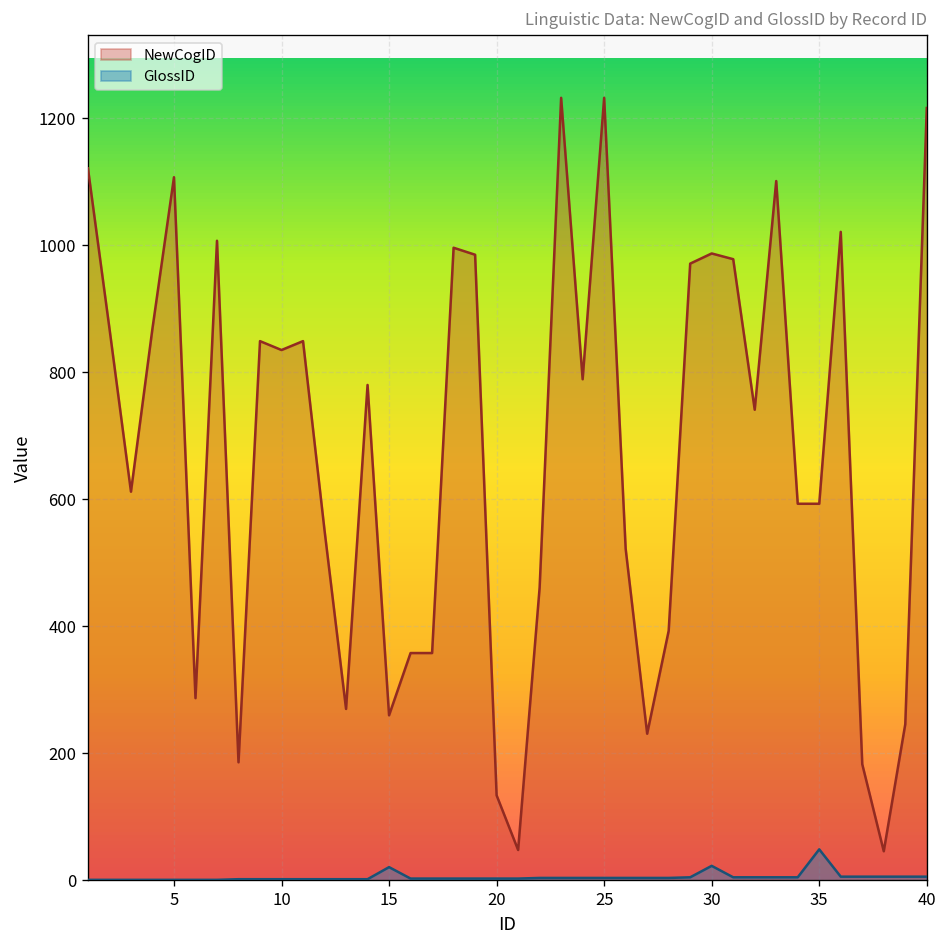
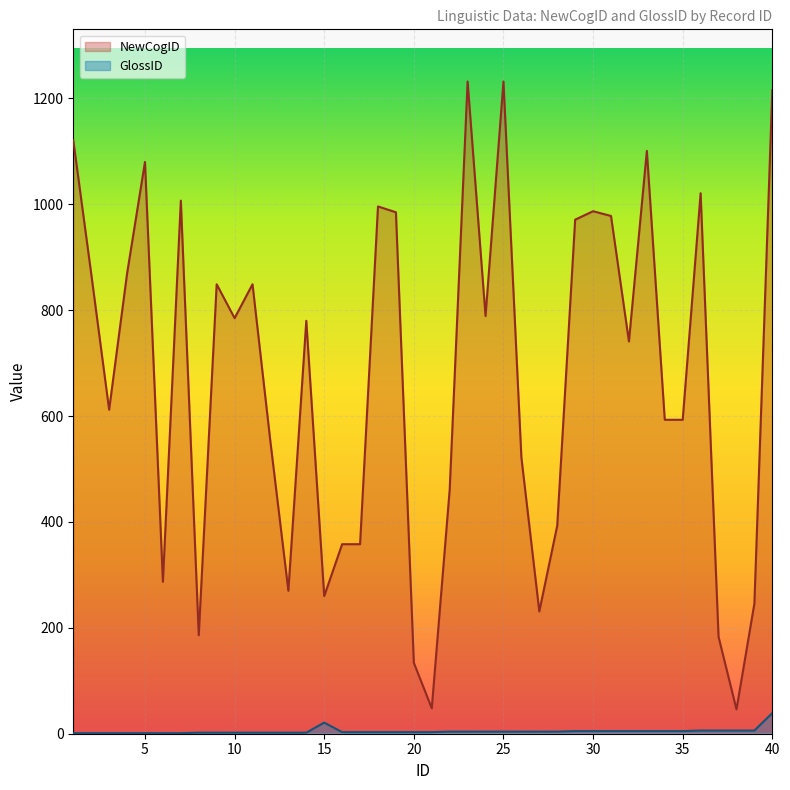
NewCogID, 5: 1110 -> 1080
NewCogID, 10: 840 -> 790
GlossID, 30: 20 -> 10
GlossID, 35: 50 -> 10
GlossID, 40: 10 -> 40
